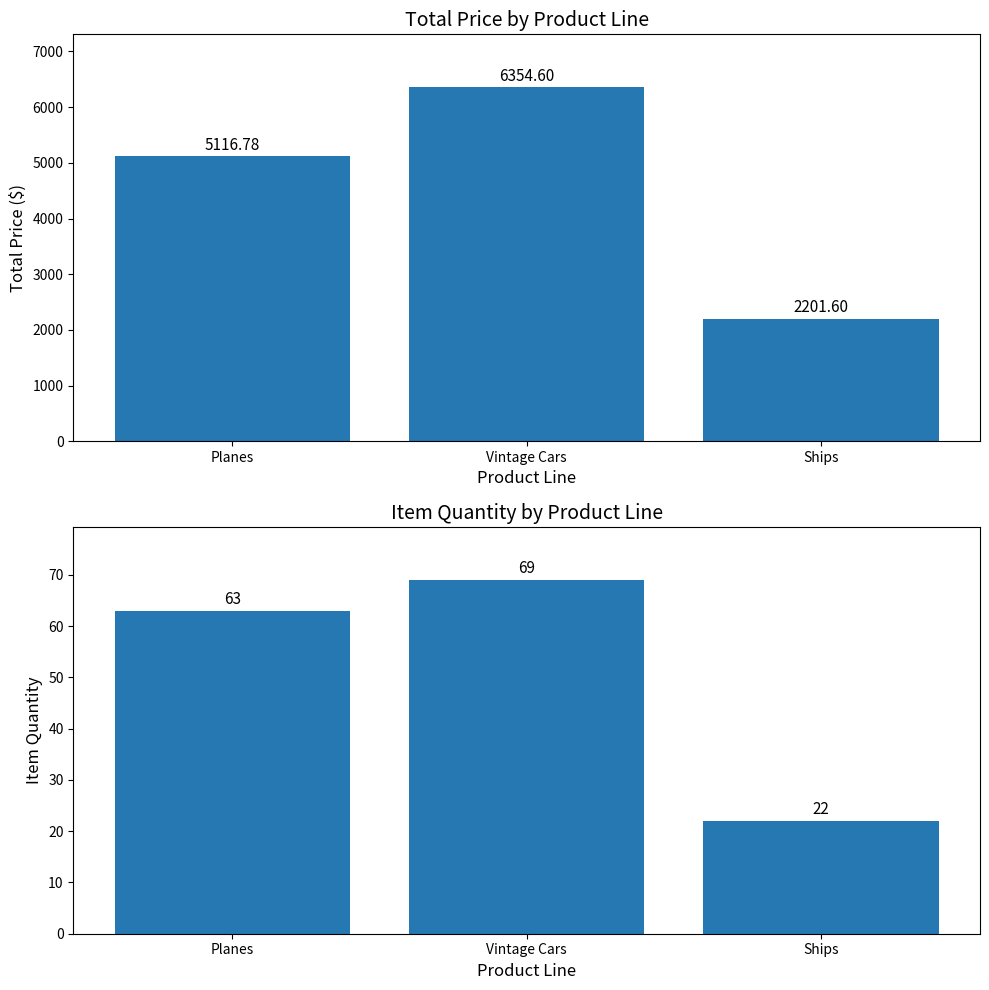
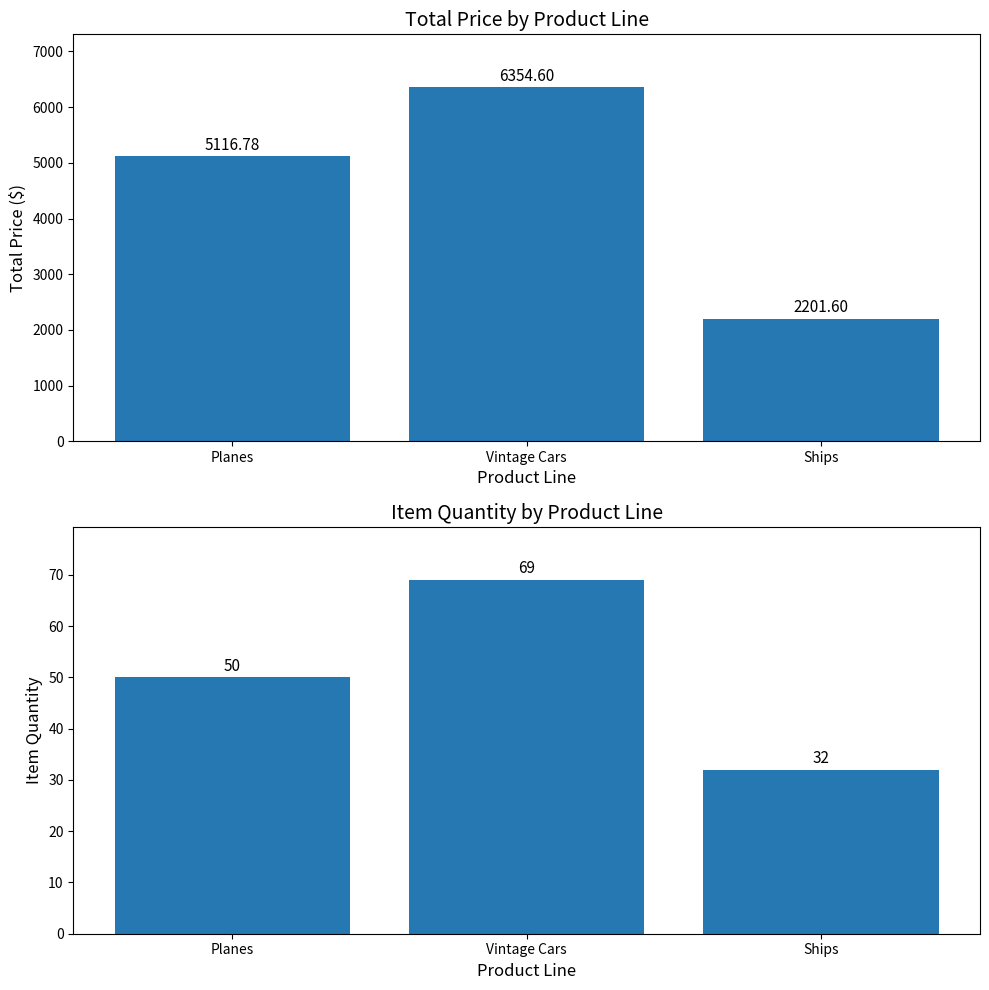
Item Quantity by Product Line, Planes: 63 -> 50
Item Quantity by Product Line, Ships: 22 -> 32
